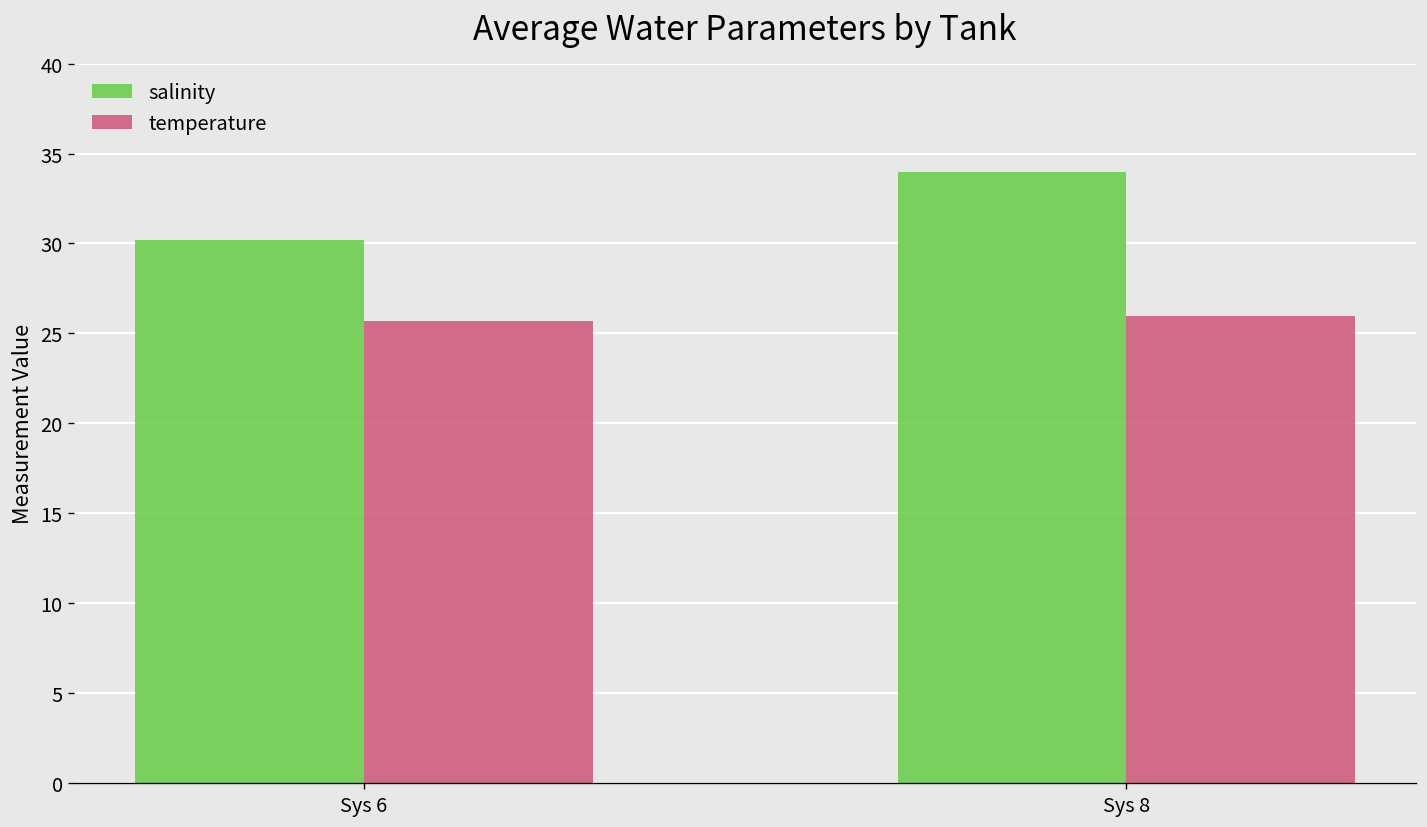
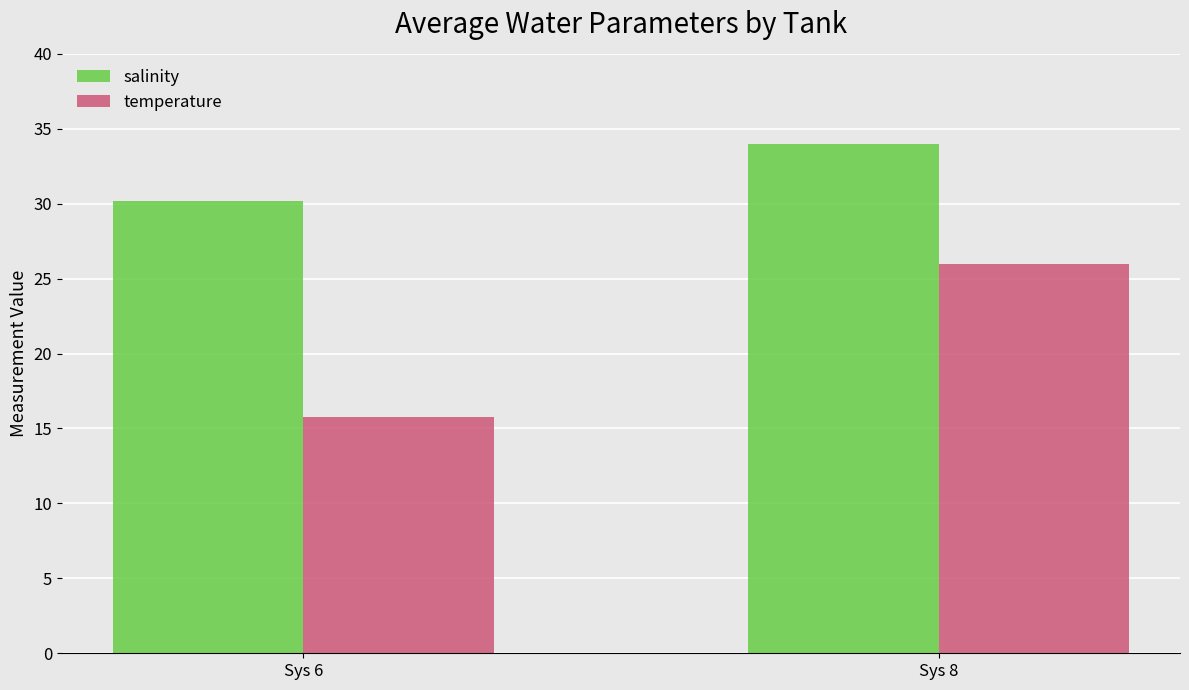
temperature, Sys 6: 25.7 -> 15.8
